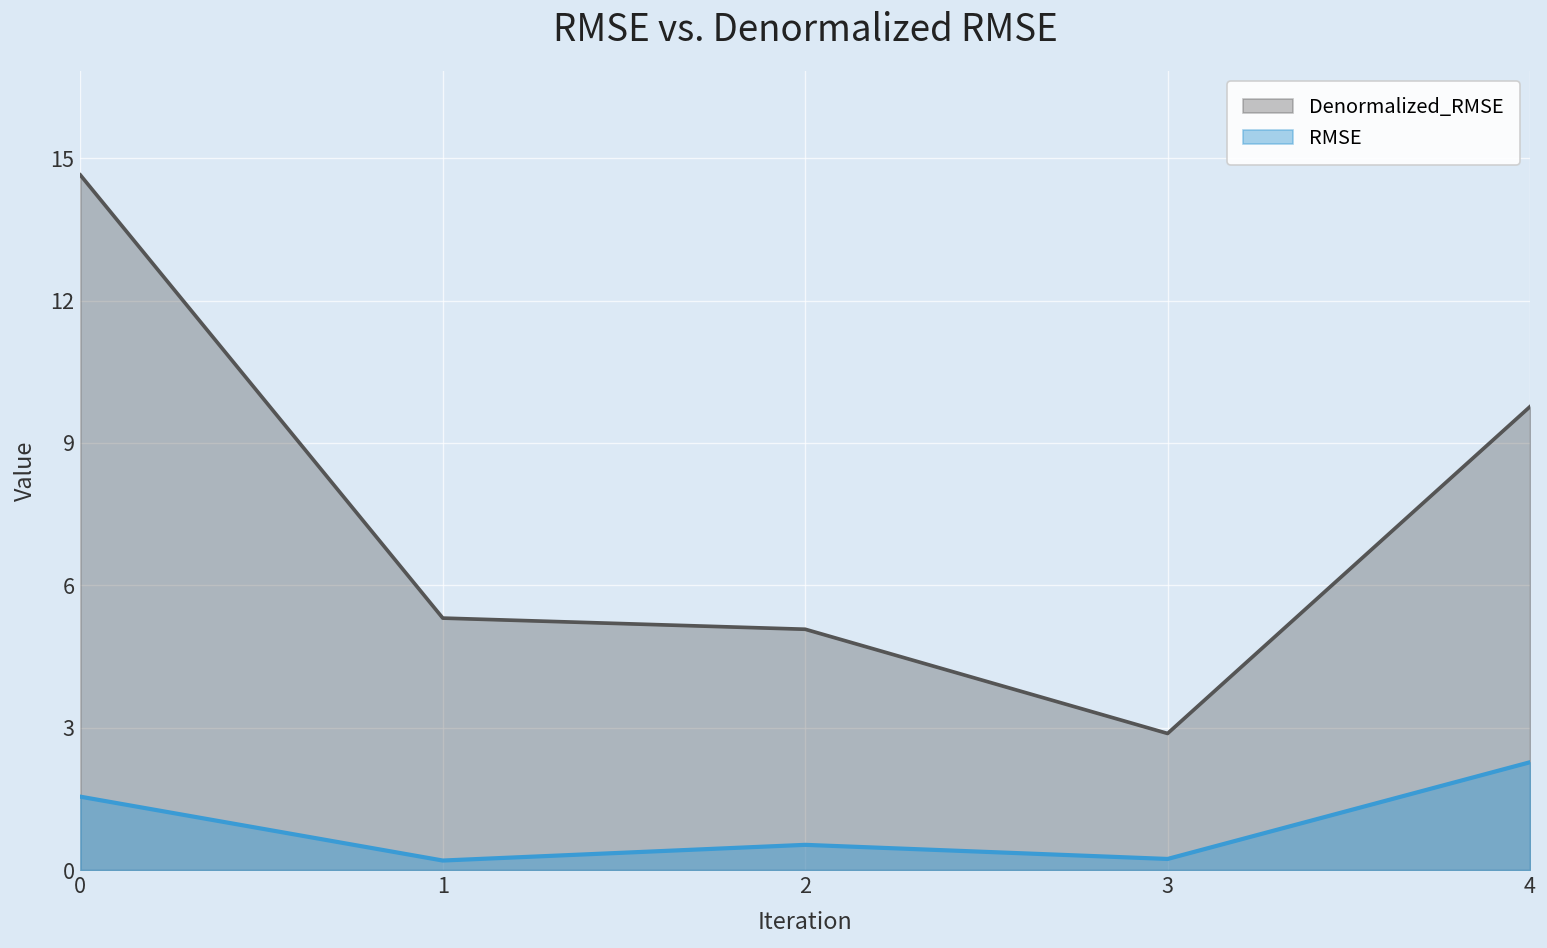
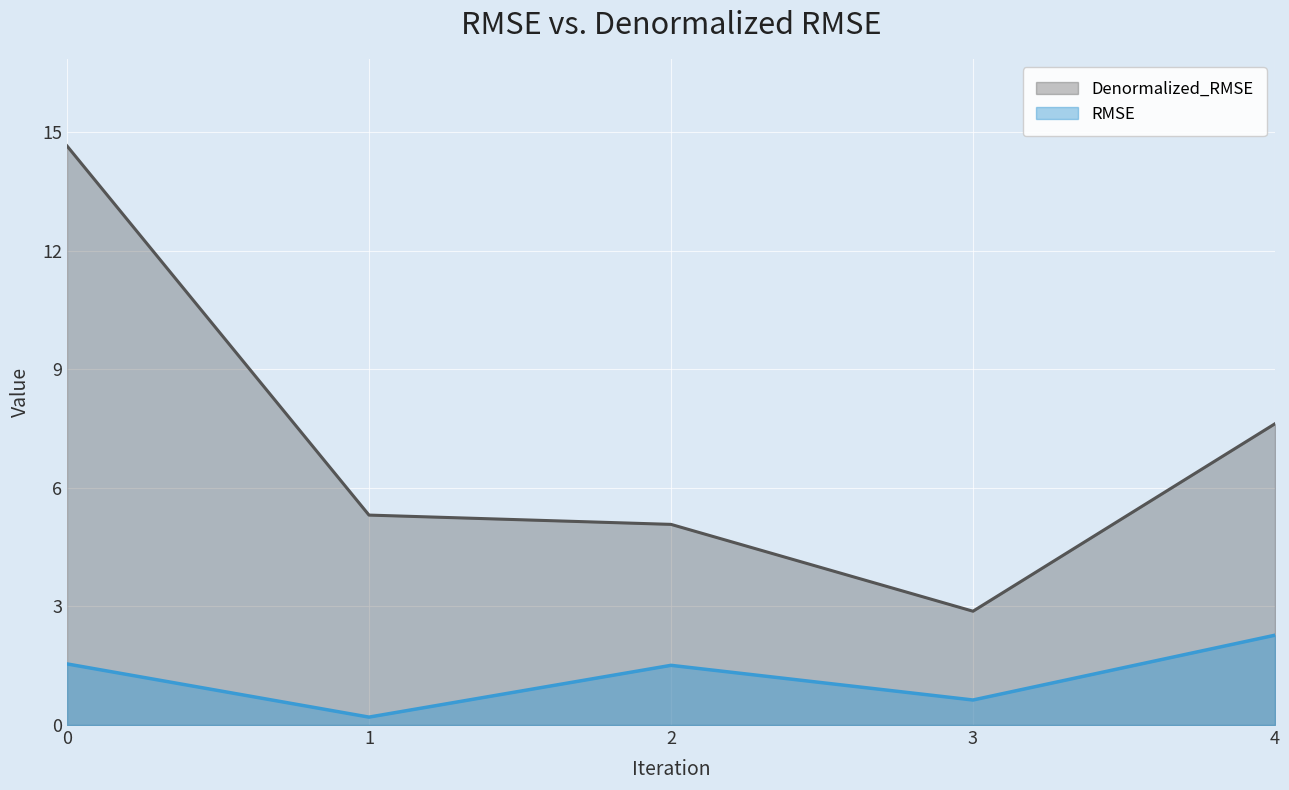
RMSE, 2: 0.5 -> 1.5
RMSE, 3: 0.2 -> 0.6
Denormalized_RMSE, 4: 9.8 -> 7.6
